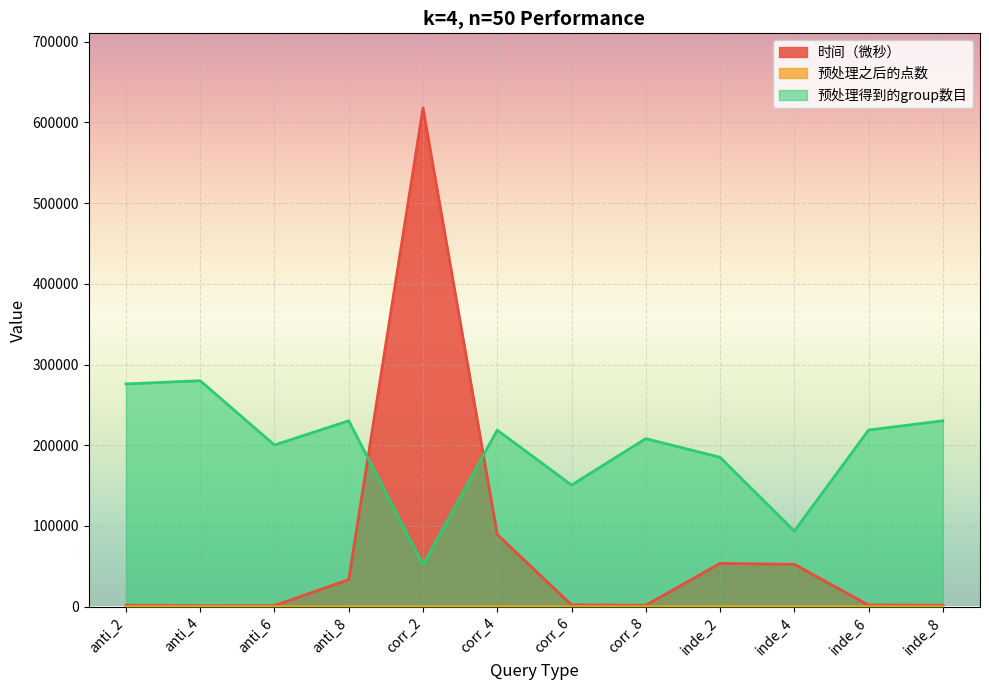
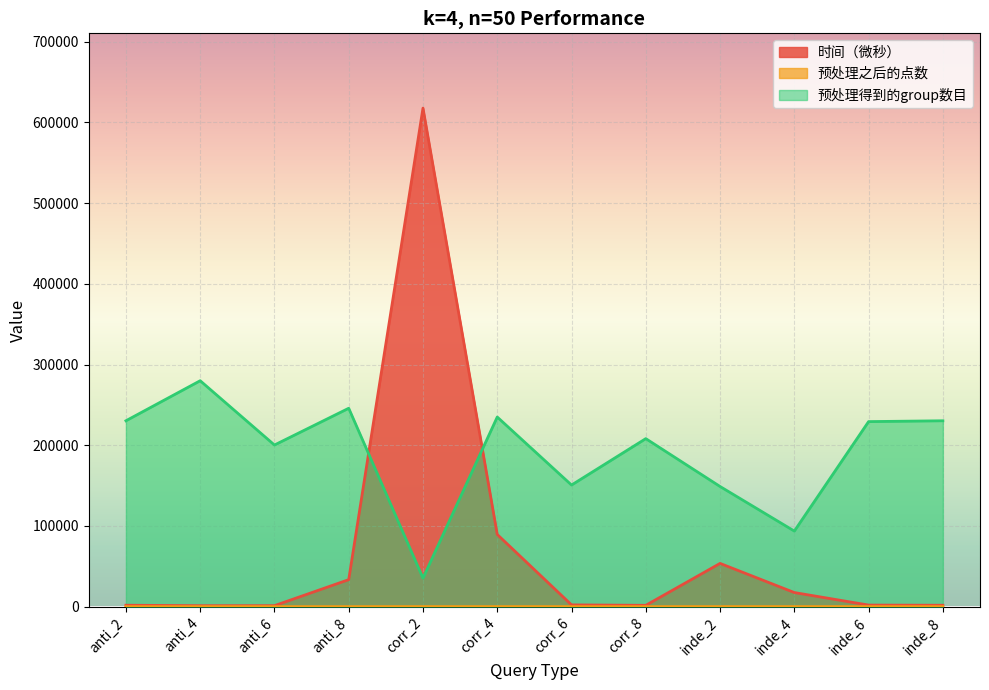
预处理得到的group数目, anti_2: 280000 -> 230000
预处理得到的group数目, anti_8: 230000 -> 250000
预处理得到的group数目, corr_2: 50000 -> 40000
预处理得到的group数目, corr_4: 220000 -> 230000
预处理得到的group数目, inde_2: 190000 -> 150000
时间（微秒）, inde_4: 50000 -> 20000
预处理得到的group数目, inde_6: 220000 -> 230000
